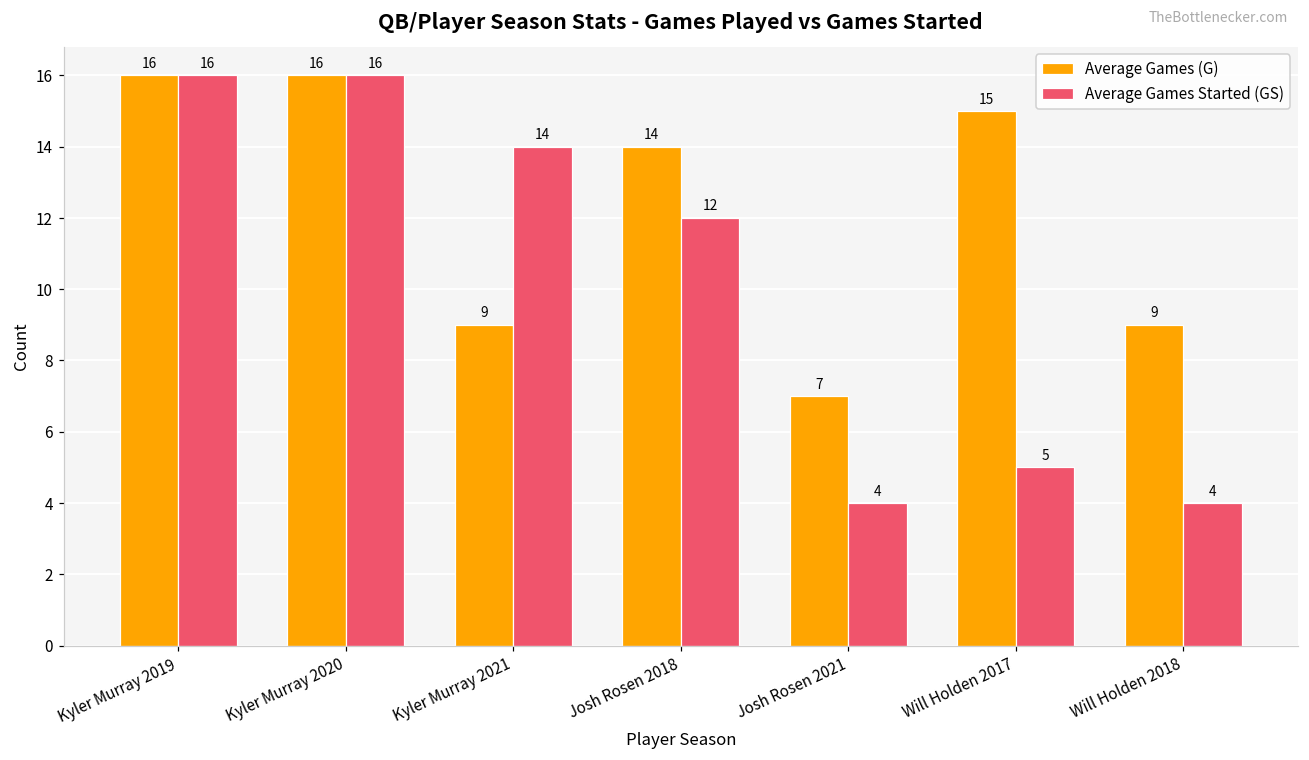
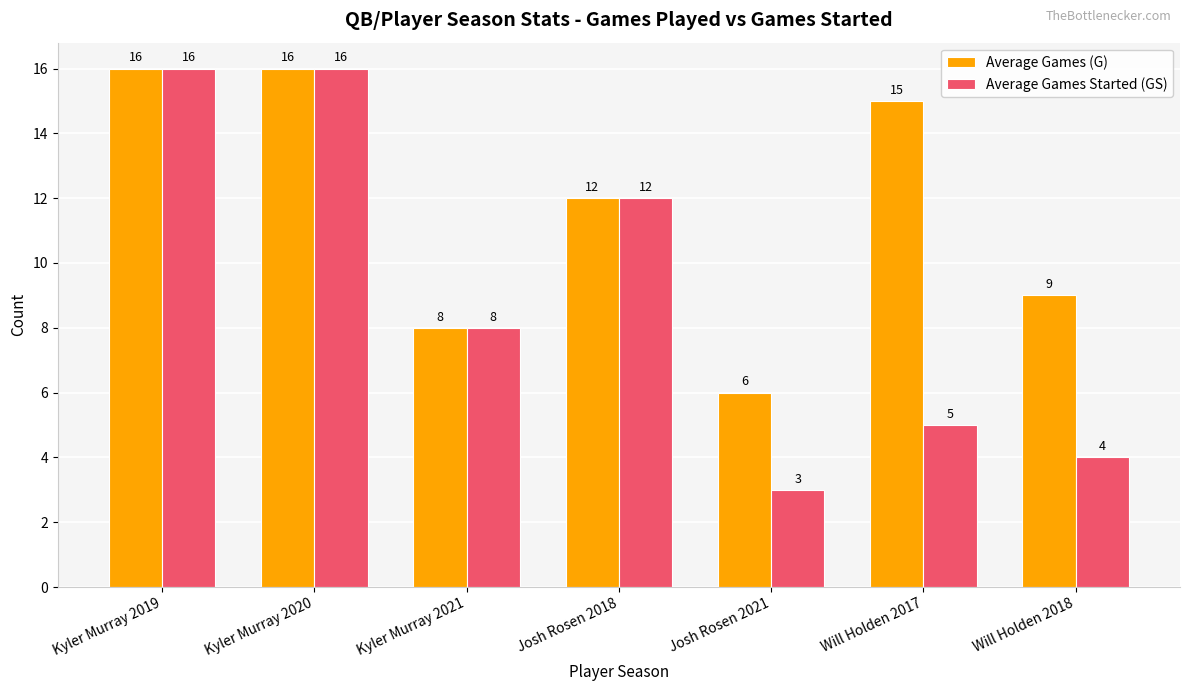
Average Games (G), Kyler Murray 2021: 9 -> 8
Average Games Started (GS), Kyler Murray 2021: 14 -> 8
Average Games (G), Josh Rosen 2018: 14 -> 12
Average Games (G), Josh Rosen 2021: 7 -> 6
Average Games Started (GS), Josh Rosen 2021: 4 -> 3
